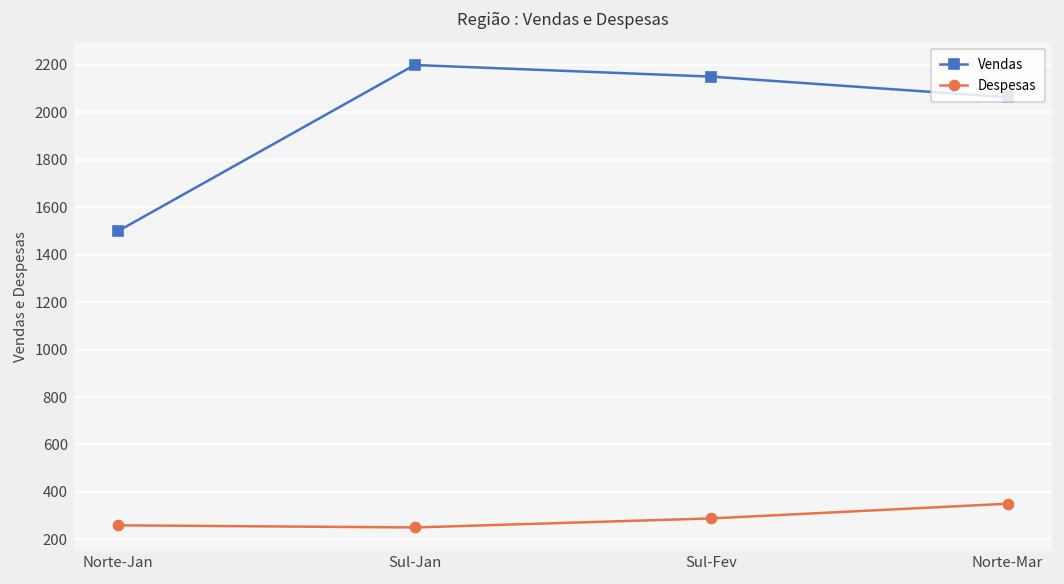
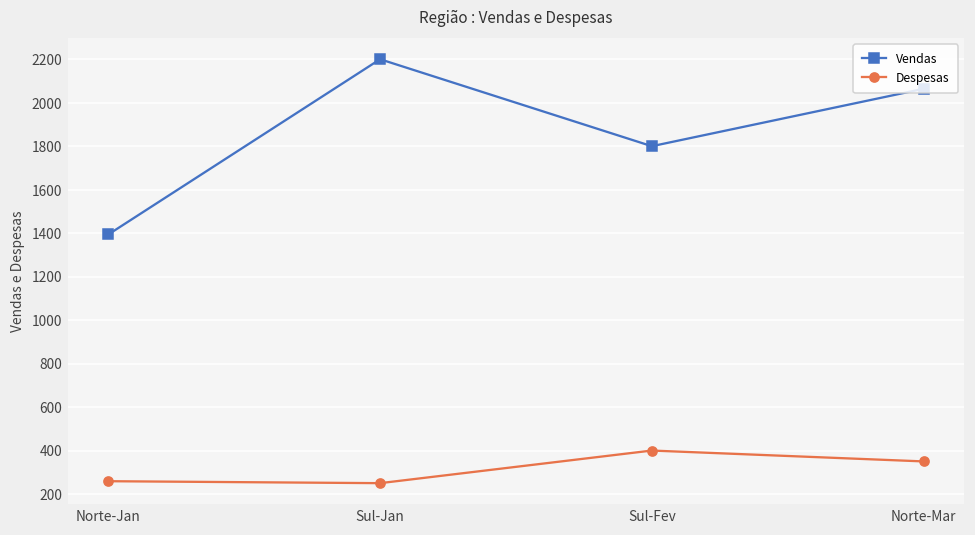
Vendas, Norte-Jan: 1500 -> 1390
Vendas, Sul-Fev: 2150 -> 1800
Despesas, Sul-Fev: 290 -> 400
